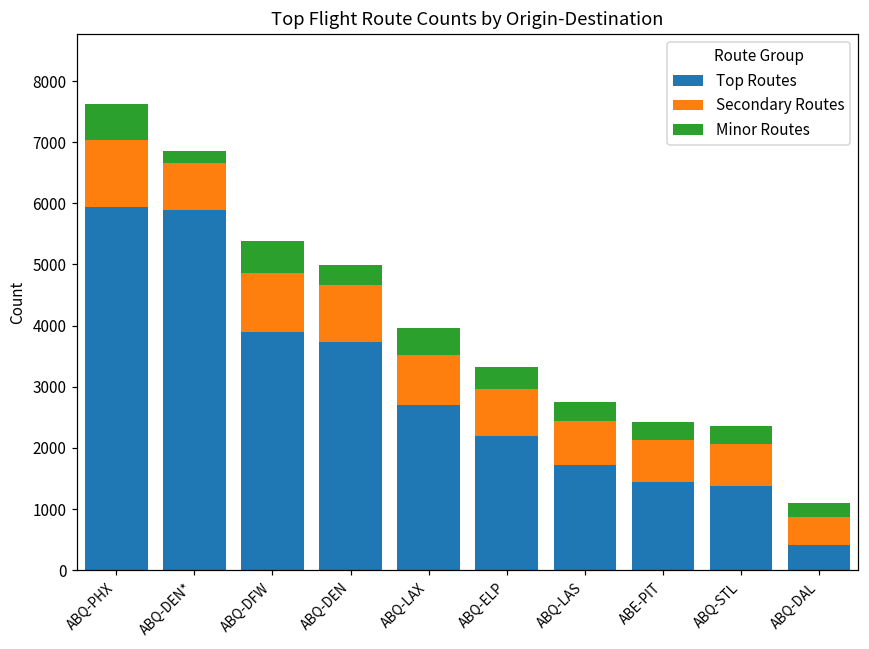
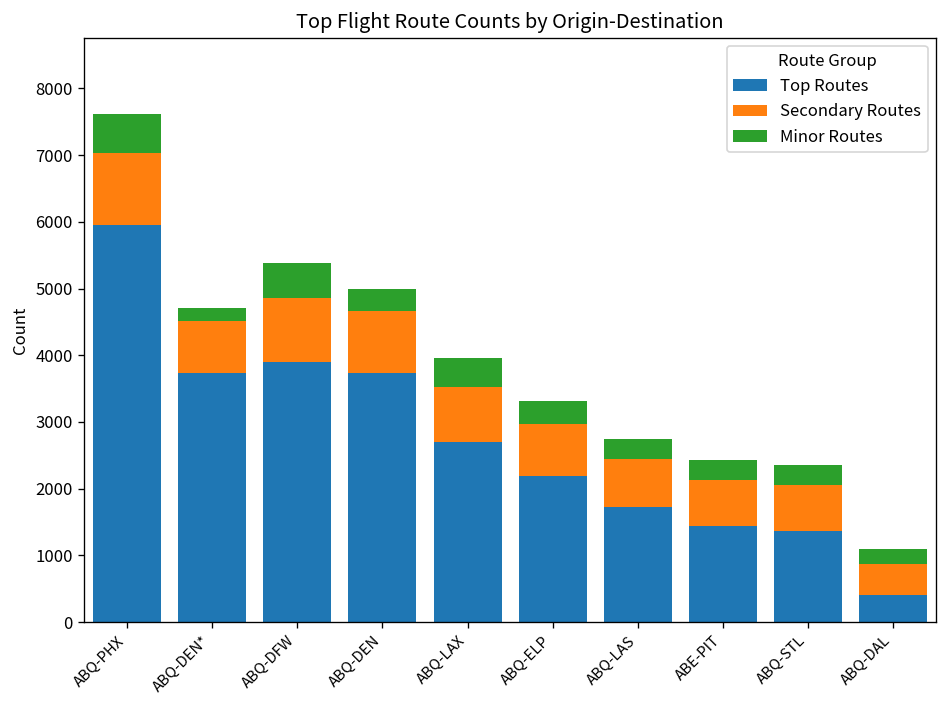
Top Routes, ABQ-DEN*: 5900 -> 3700
